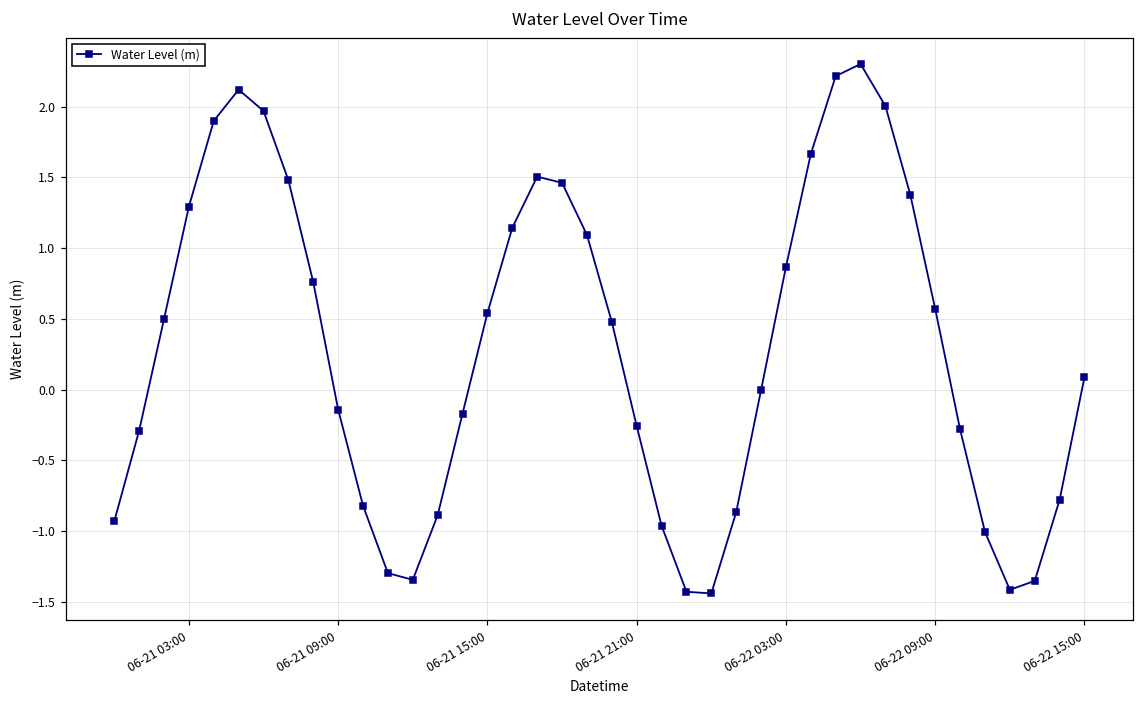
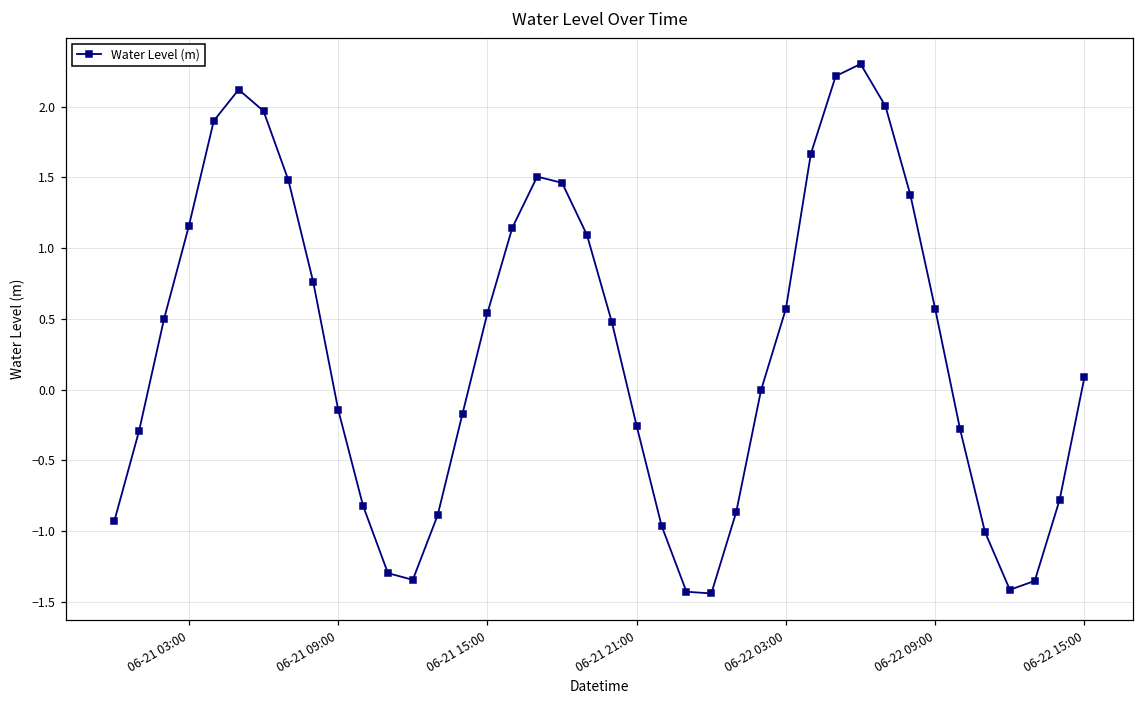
06-21 03:00: 1.29 -> 1.16
06-22 03:00: 0.87 -> 0.57
